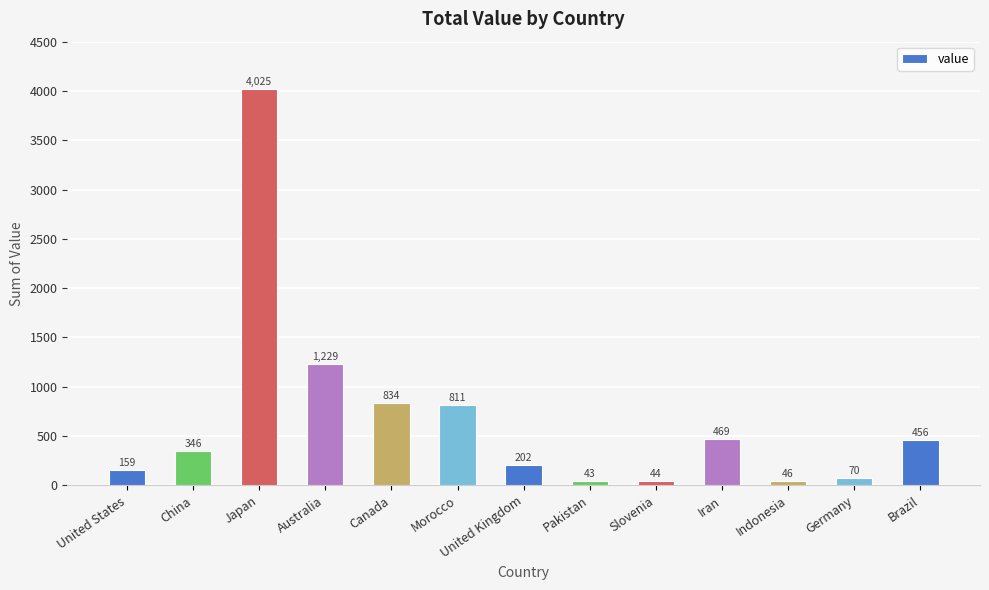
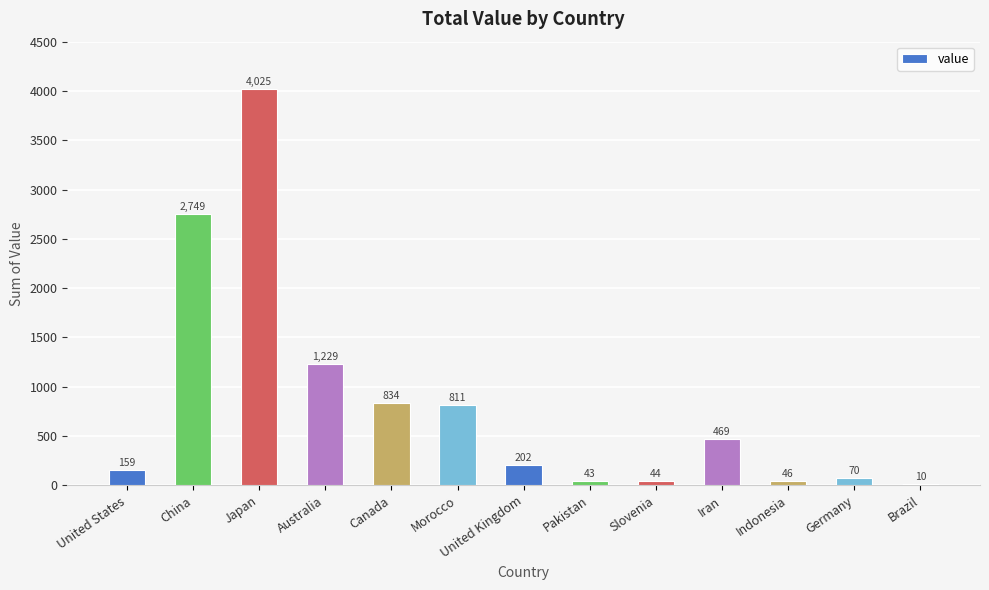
China: 346 -> 2,749
Brazil: 456 -> 10
